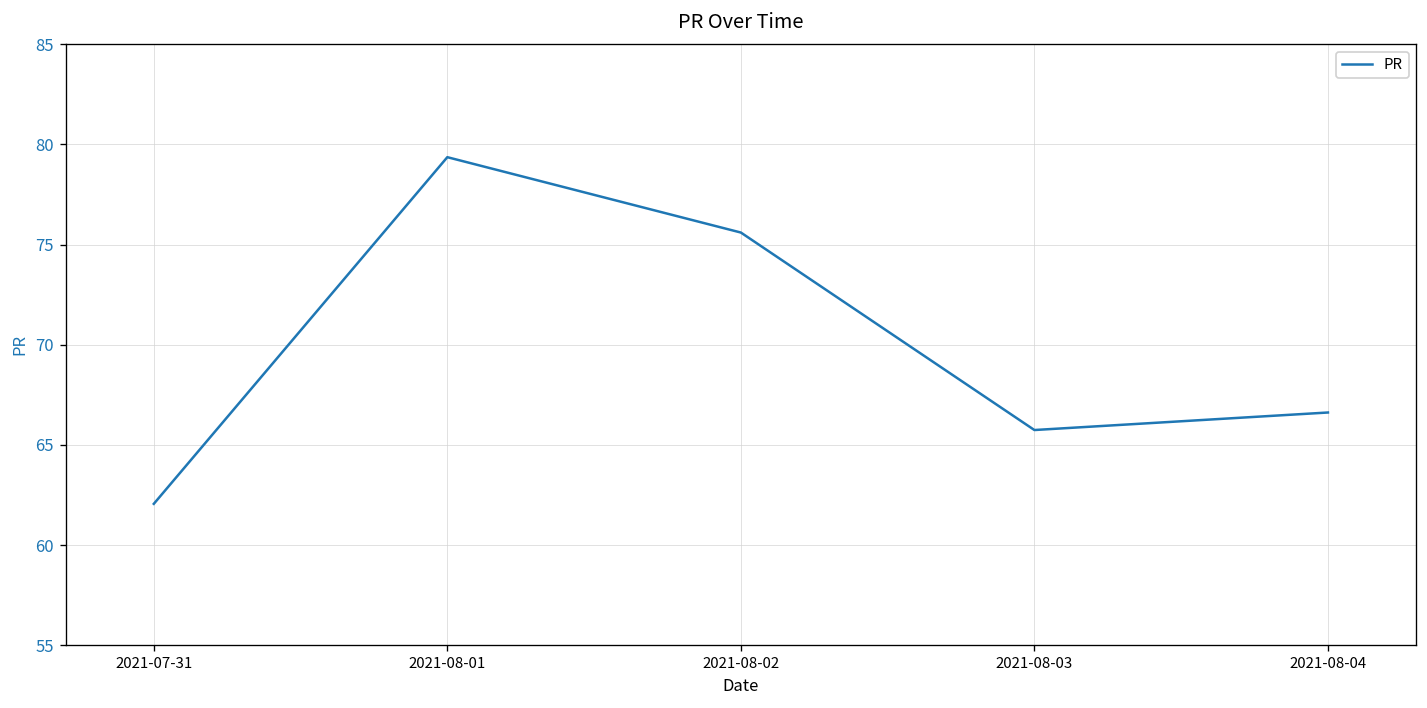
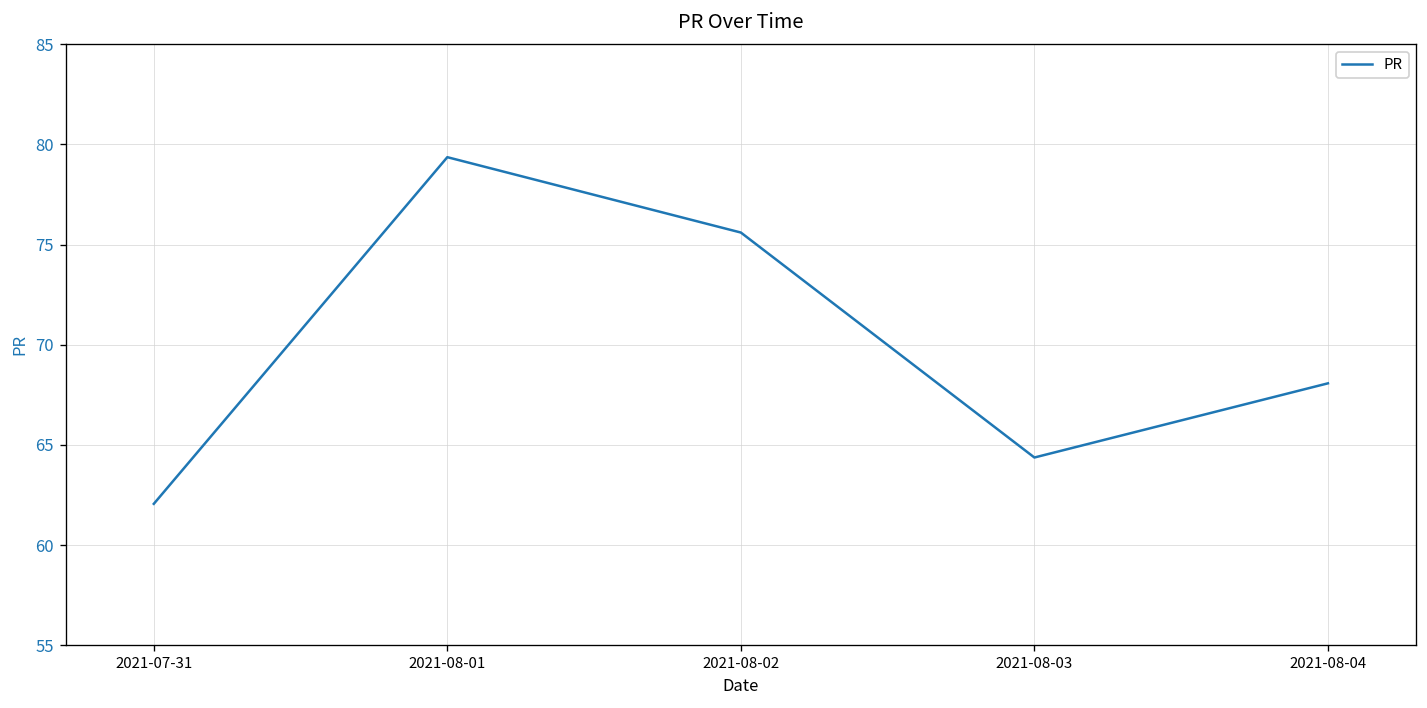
2021-08-03: 65.7 -> 64.4
2021-08-04: 66.6 -> 68.1
